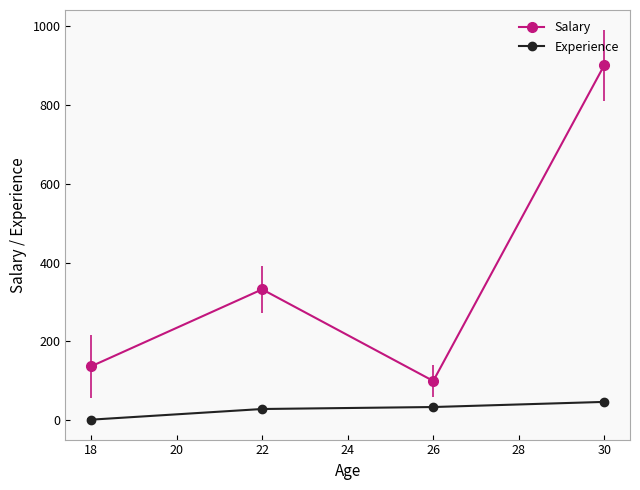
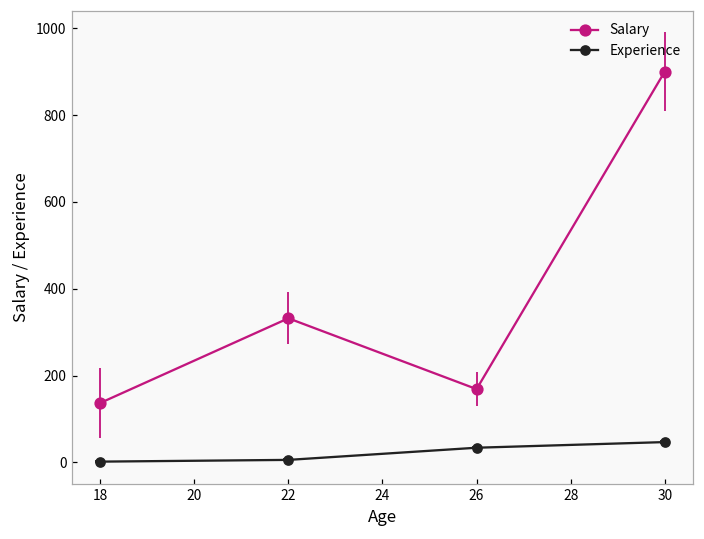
Experience, 22: 30 -> 10
Salary, 26: 100 -> 170
